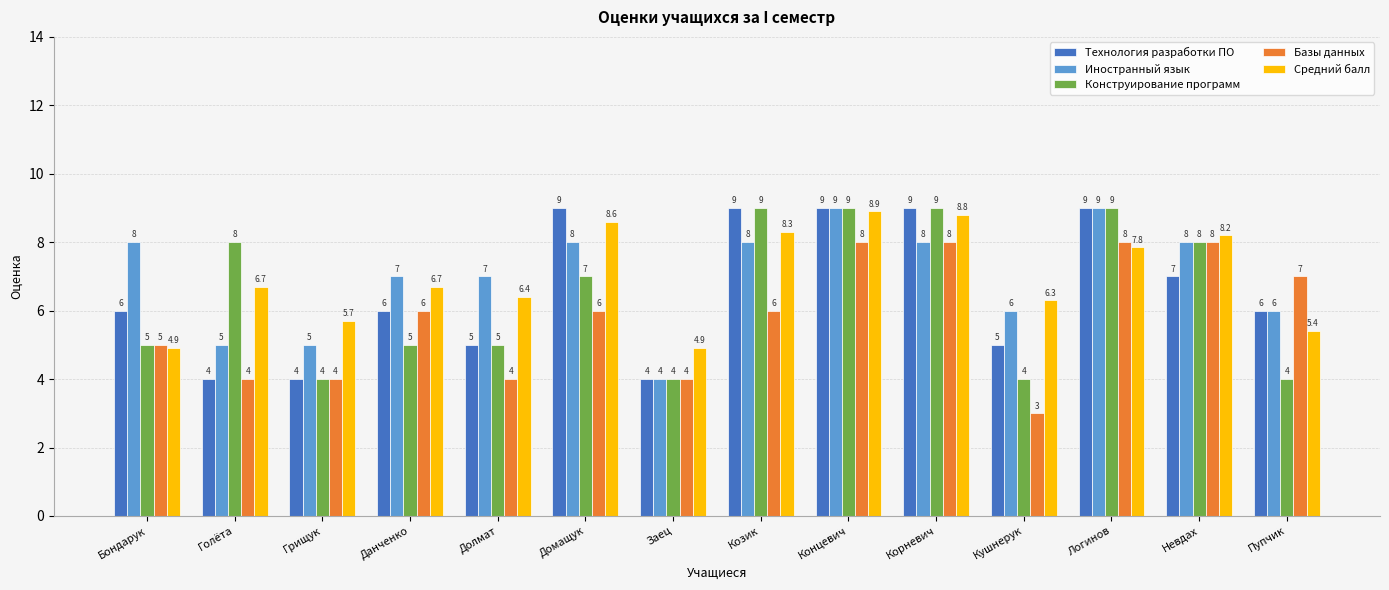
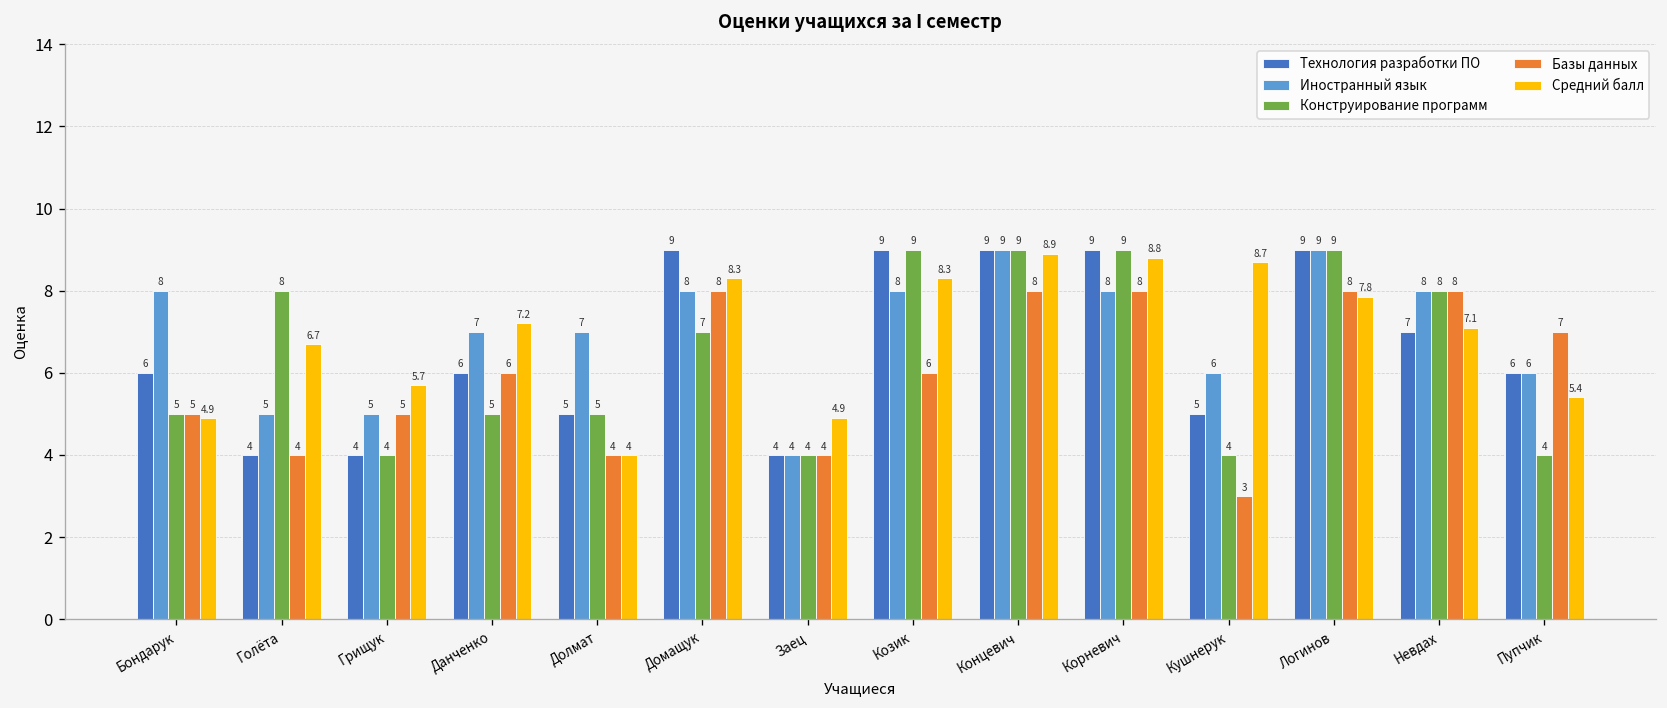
Базы данных, Грищук: 4 -> 5
Средний балл, Данченко: 6.7 -> 7.2
Средний балл, Долмат: 6.4 -> 4
Базы данных, Домащук: 6 -> 8
Средний балл, Домащук: 8.6 -> 8.3
Средний балл, Кушнерук: 6.3 -> 8.7
Средний балл, Невдах: 8.2 -> 7.1
